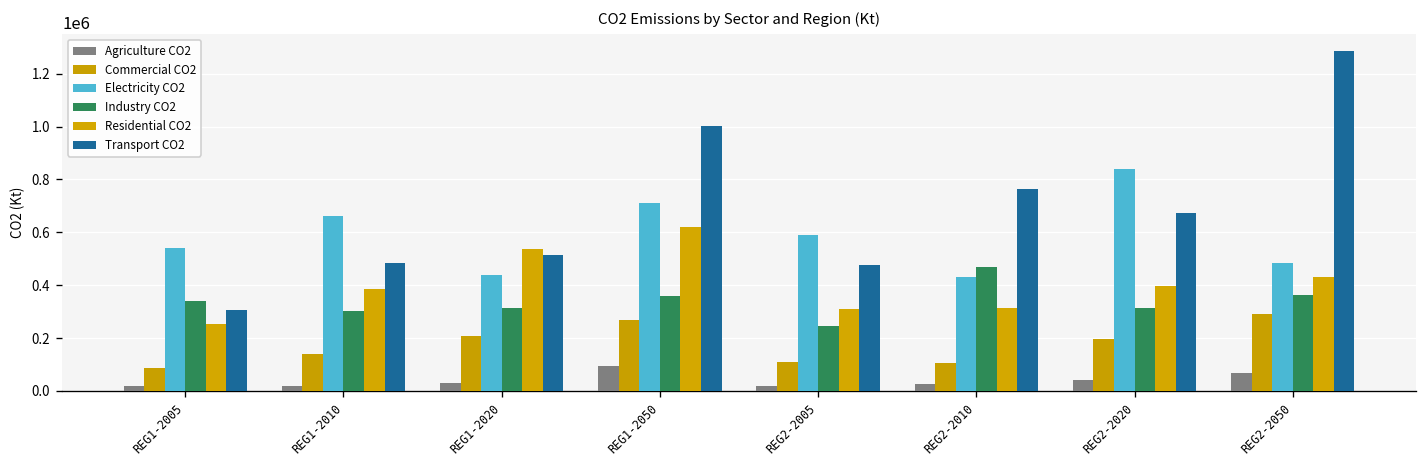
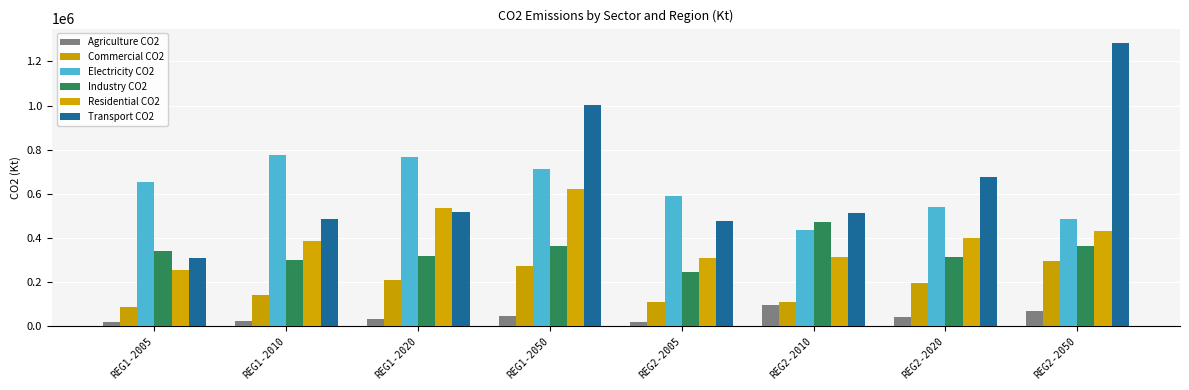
Electricity CO2, REG1-2005: 540000 -> 650000
Electricity CO2, REG1-2010: 660000 -> 780000
Electricity CO2, REG1-2020: 440000 -> 770000
Agriculture CO2, REG1-2050: 100000 -> 40000
Agriculture CO2, REG2-2010: 20000 -> 100000
Transport CO2, REG2-2010: 760000 -> 510000
Electricity CO2, REG2-2020: 840000 -> 540000
